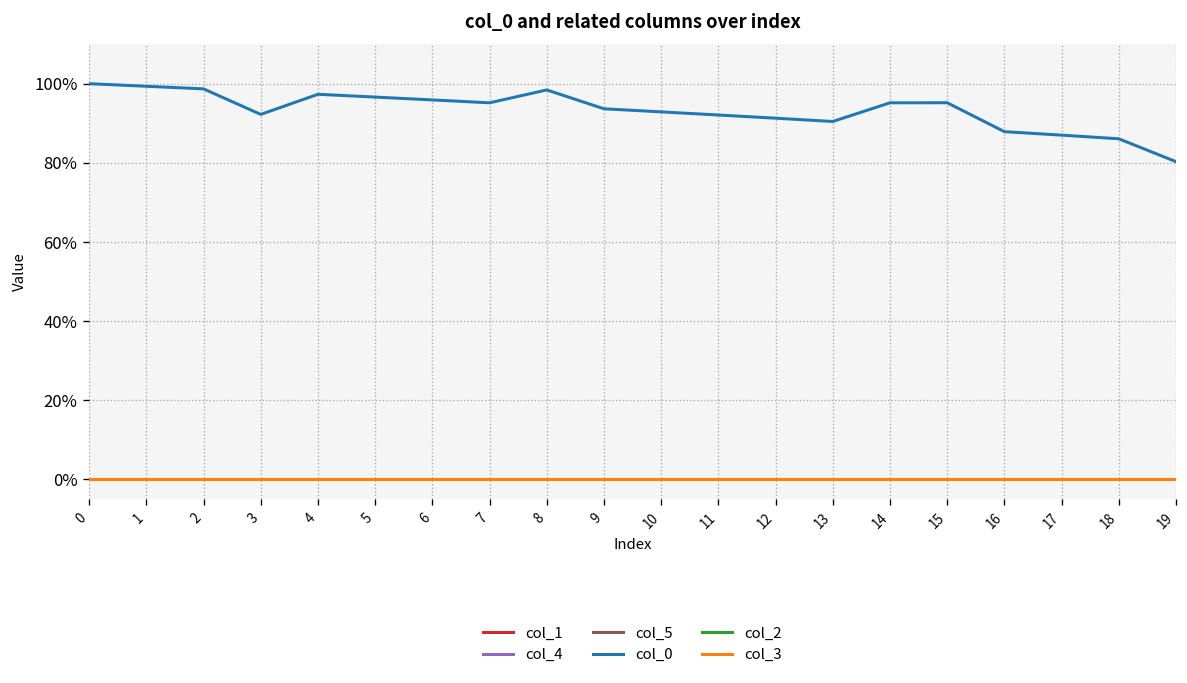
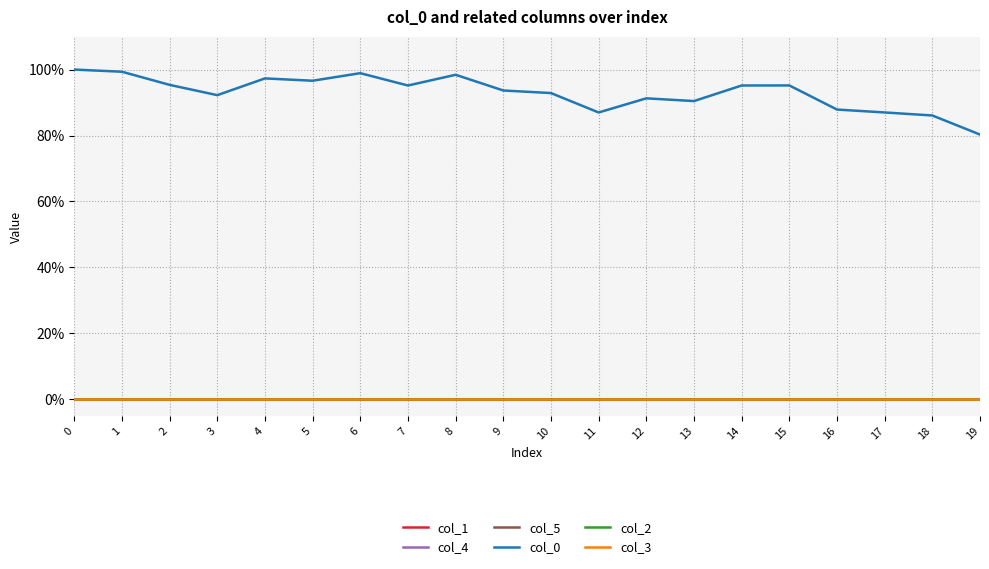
col_0, 2: 99% -> 95%
col_0, 6: 96% -> 99%
col_0, 11: 92% -> 87%
